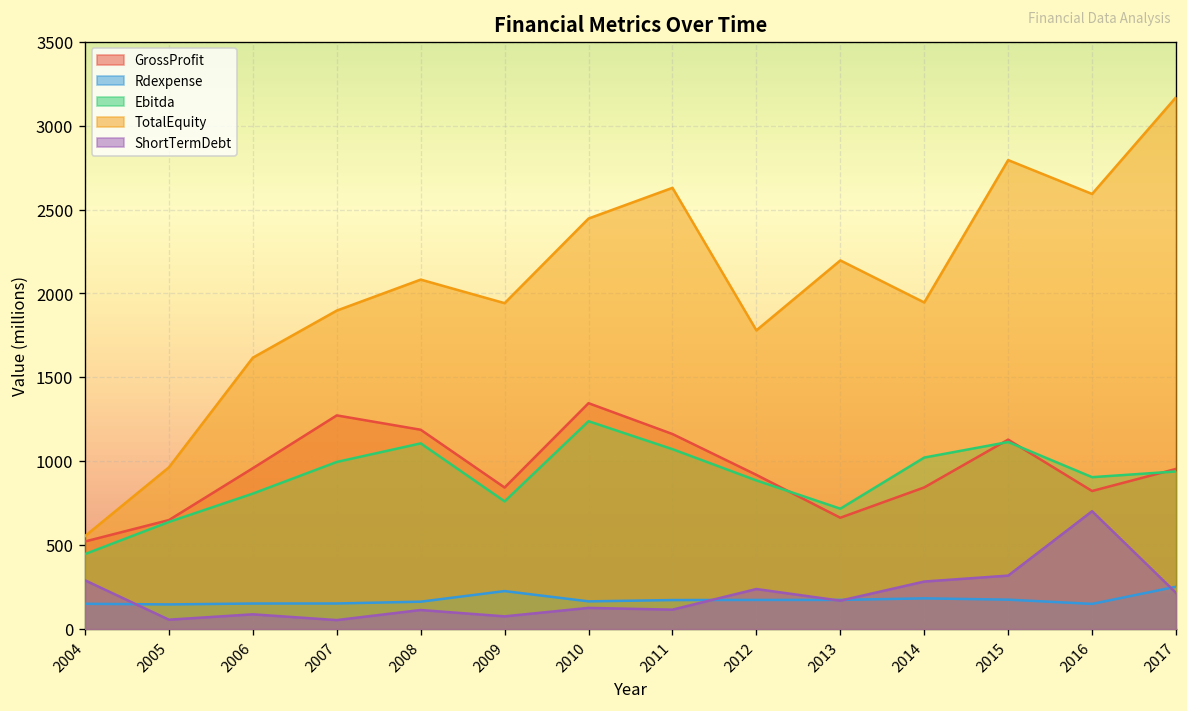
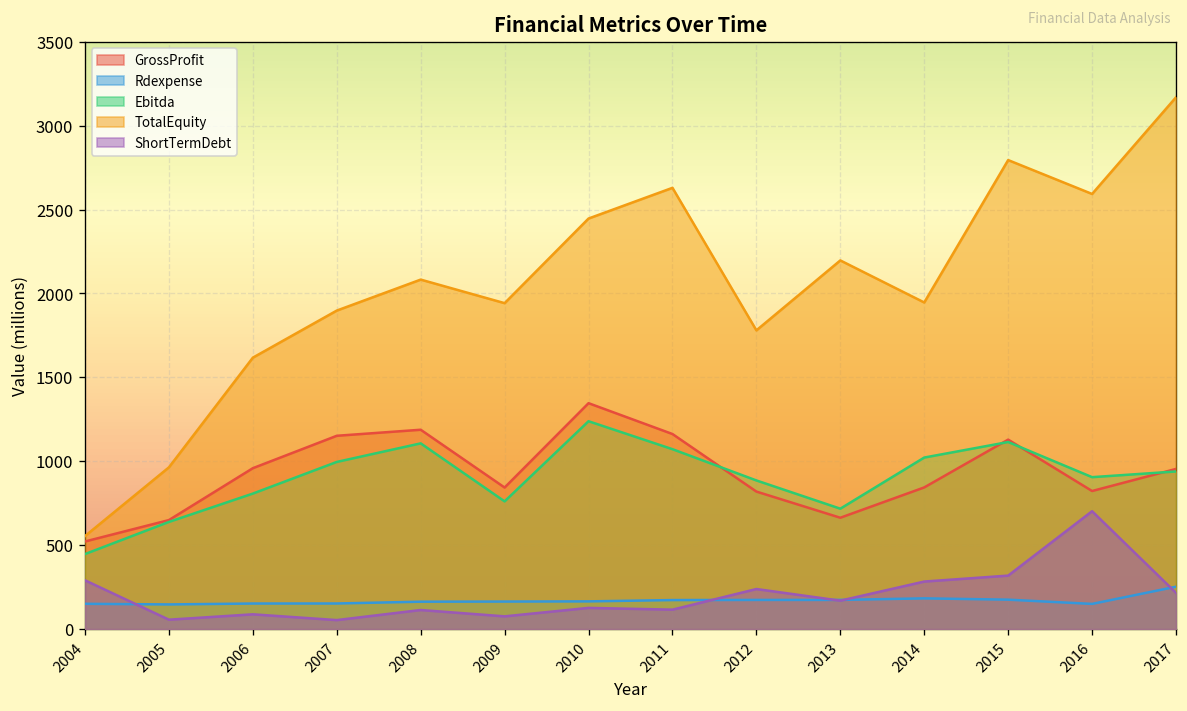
GrossProfit, 2007: 1270 -> 1150
Rdexpense, 2009: 230 -> 160
GrossProfit, 2012: 920 -> 820
